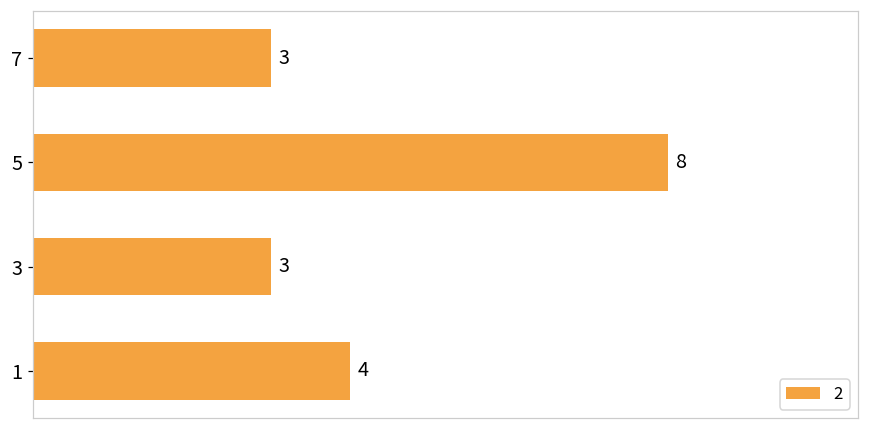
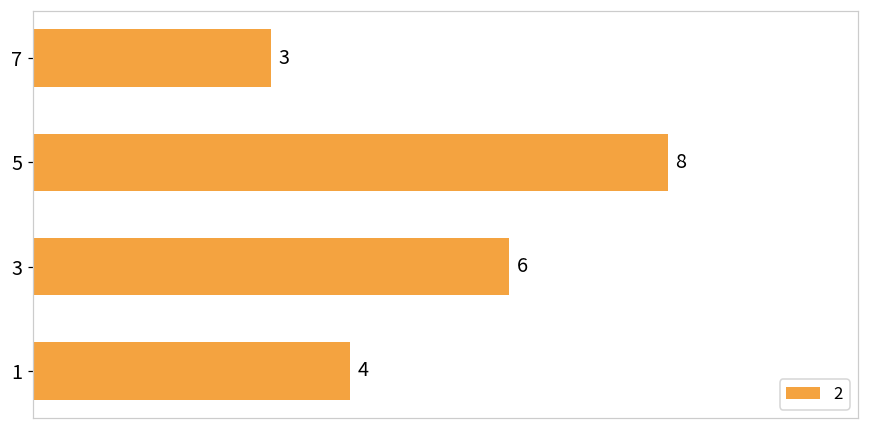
3: 3 -> 6
